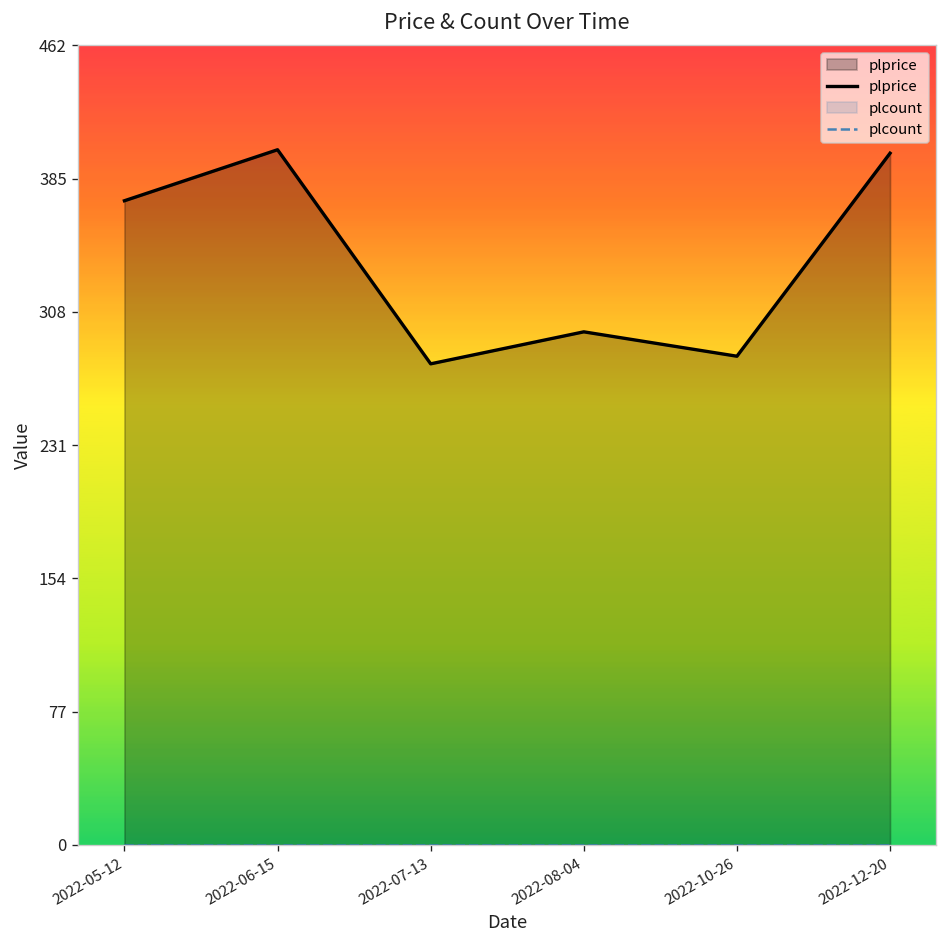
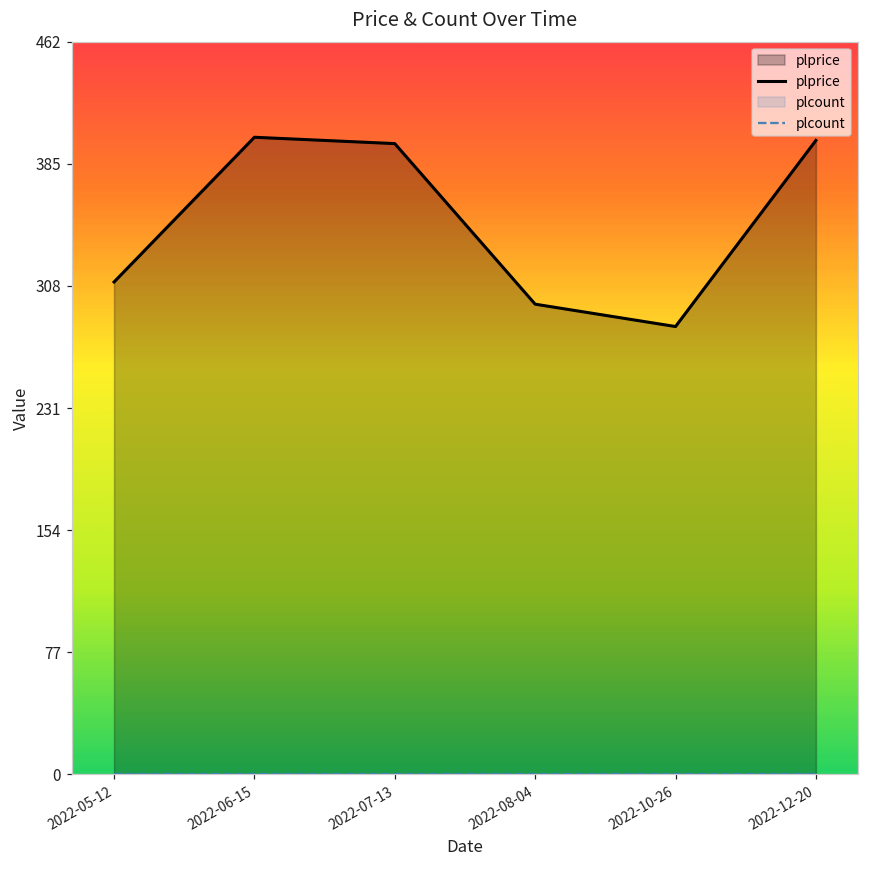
plprice, 2022-05-12: 373 -> 311
plprice, 2022-07-13: 278 -> 398
